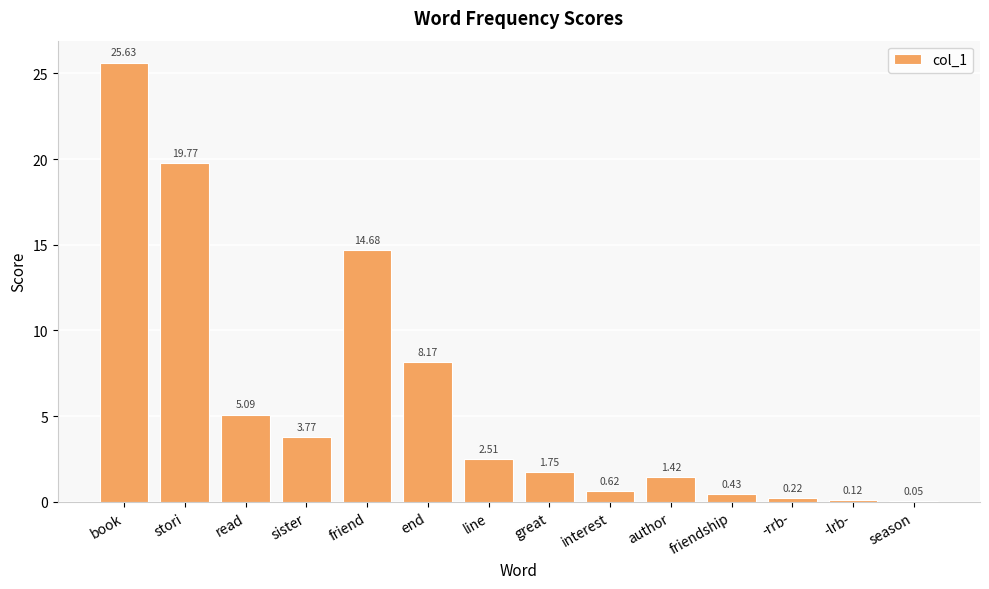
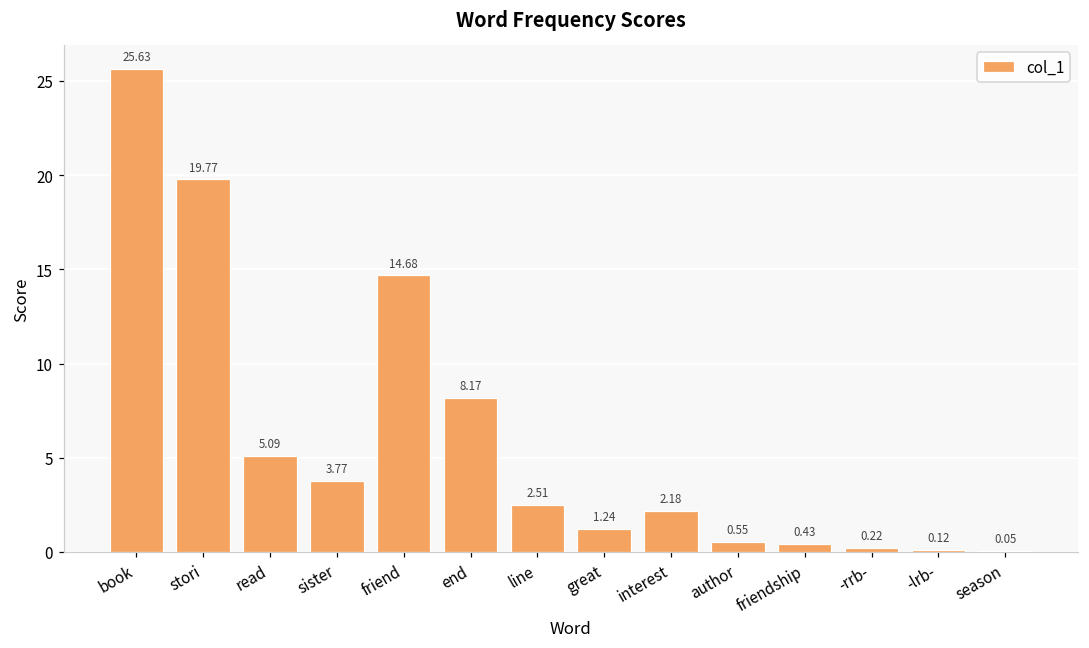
great: 1.75 -> 1.24
interest: 0.62 -> 2.18
author: 1.42 -> 0.55
